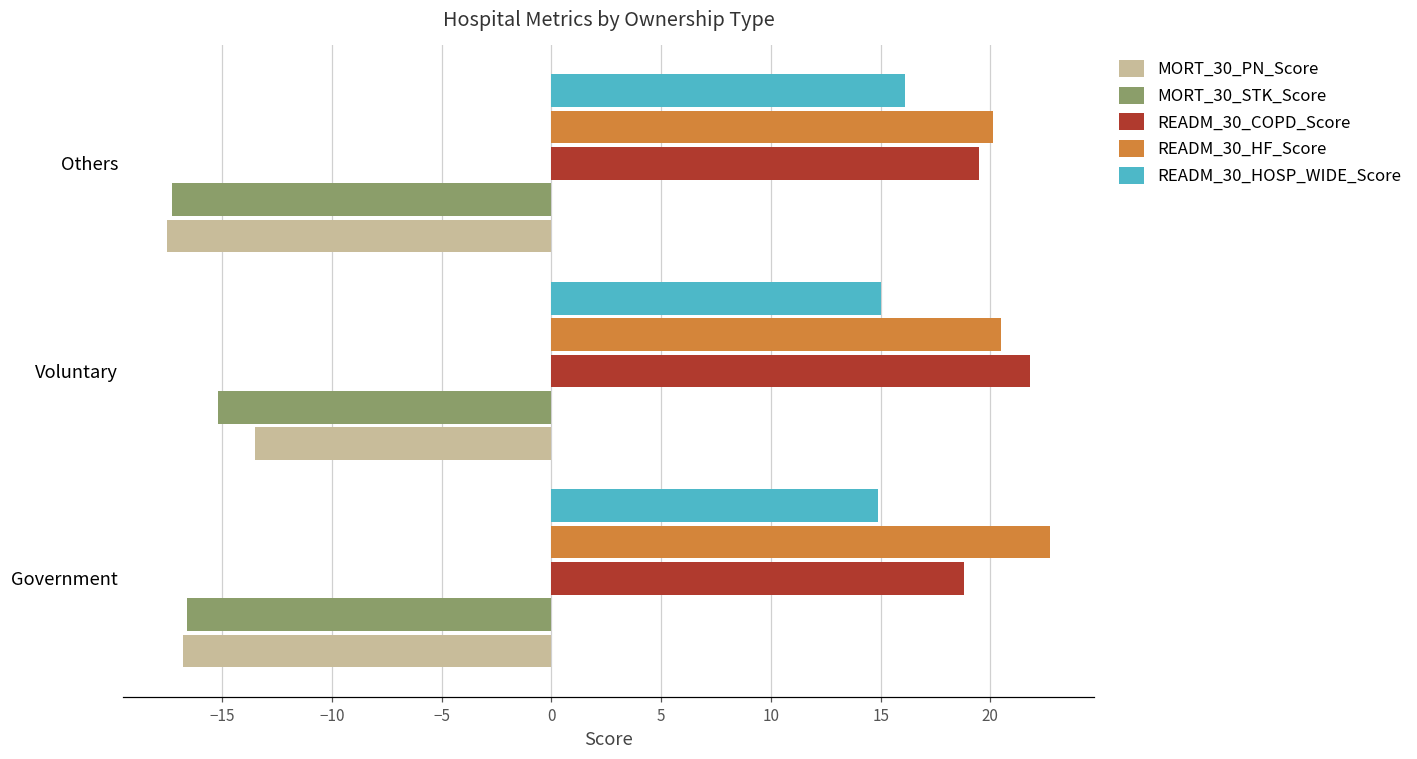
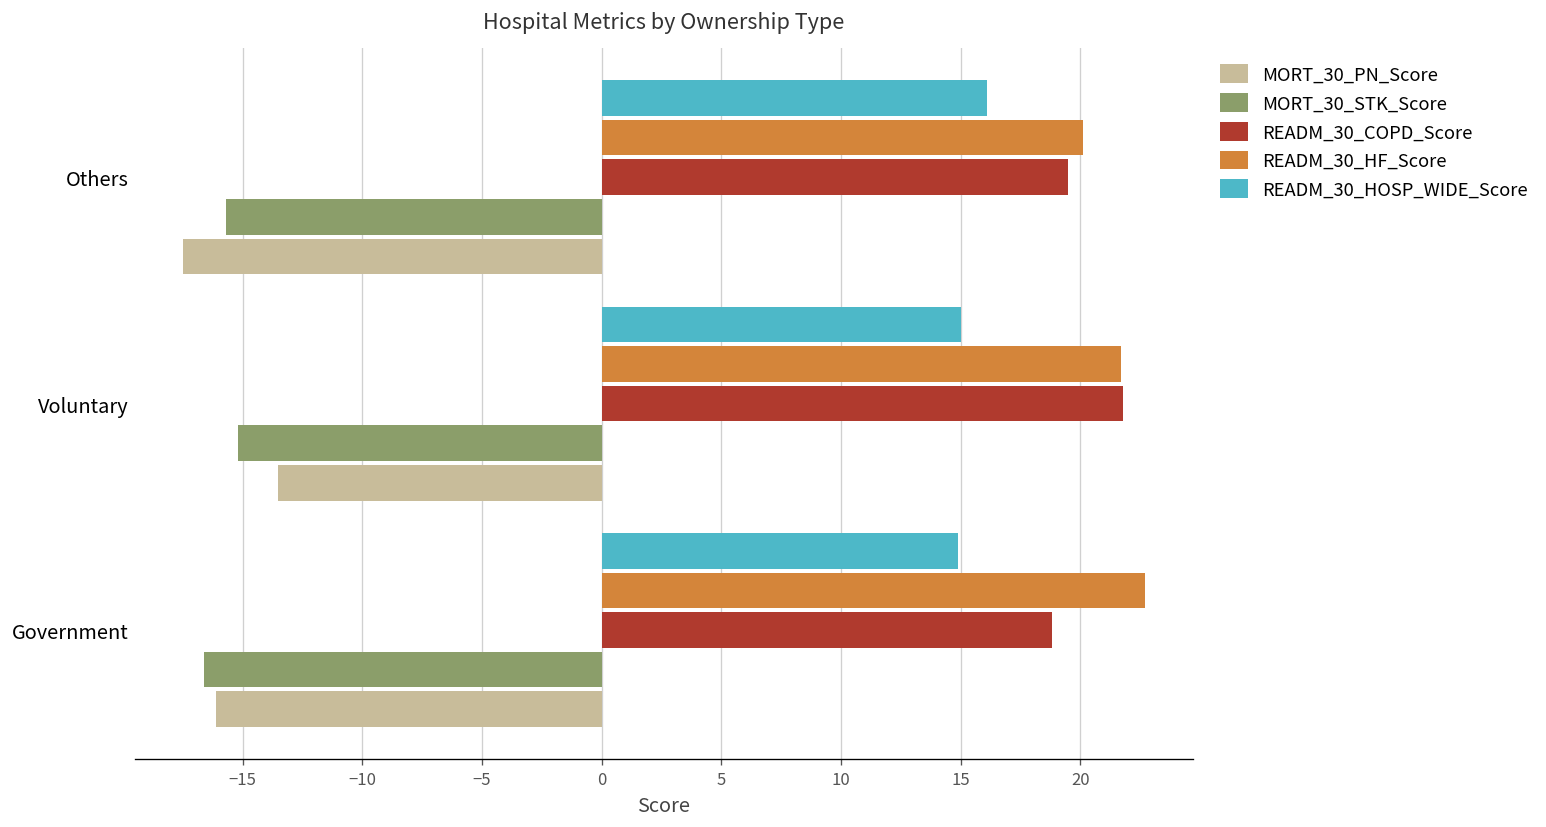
MORT_30_STK_Score, Others: -17.3 -> -15.7
READM_30_HF_Score, Voluntary: 20.5 -> 21.7
MORT_30_PN_Score, Government: -16.8 -> -16.1
